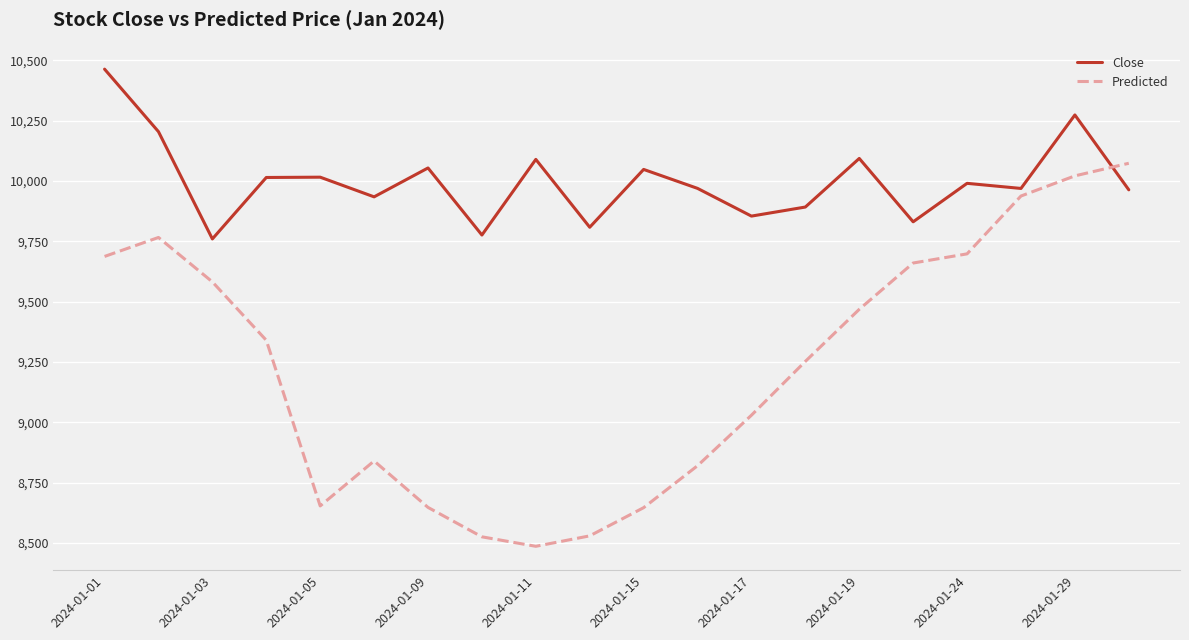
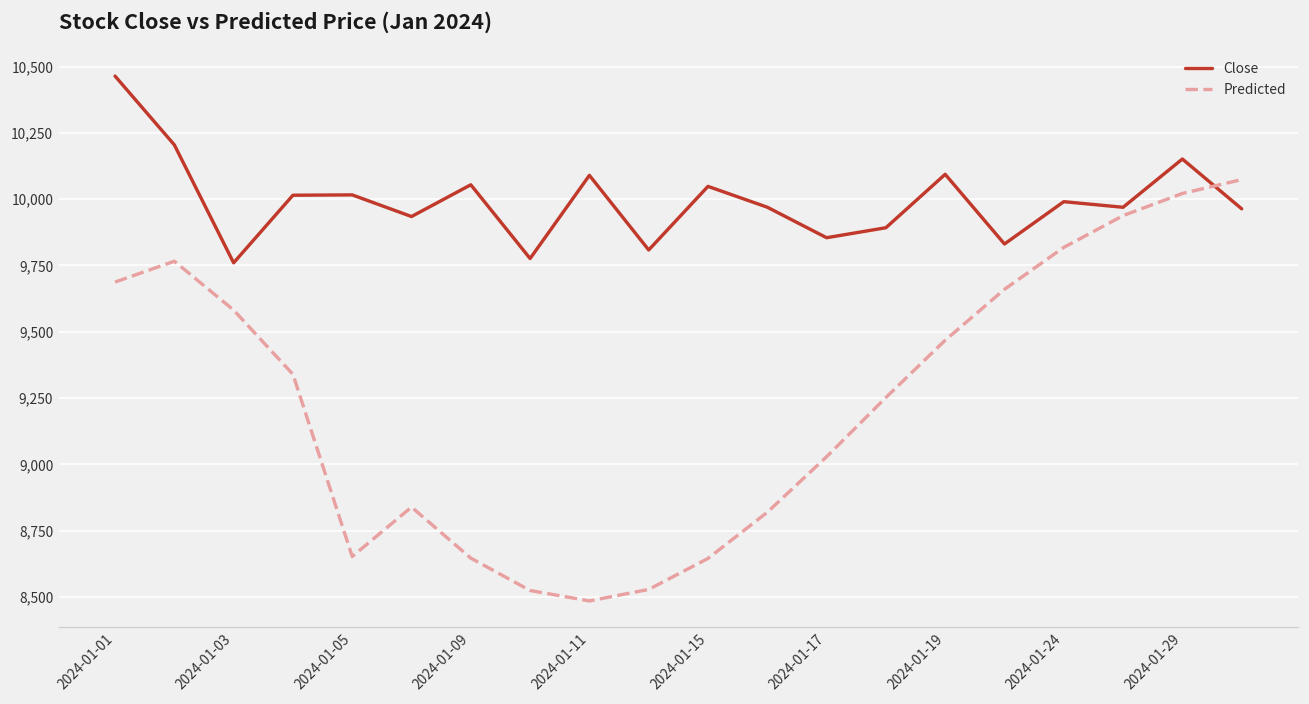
Predicted, 2024-01-24: 9,700 -> 9,820
Close, 2024-01-29: 10,270 -> 10,150
